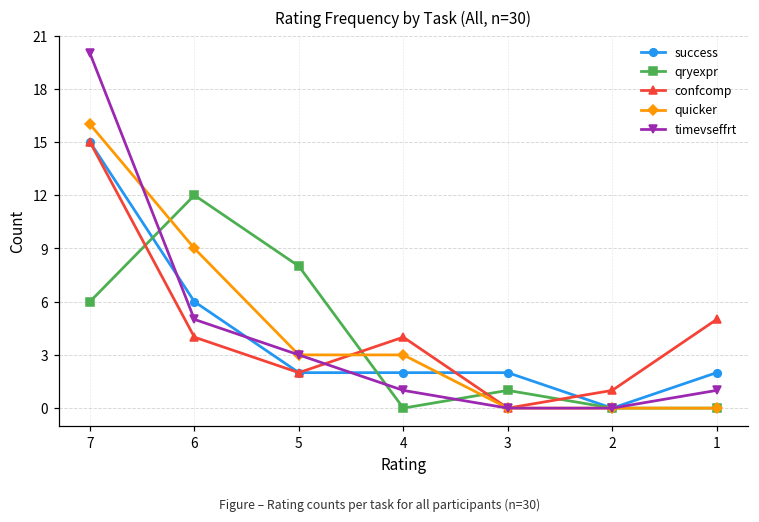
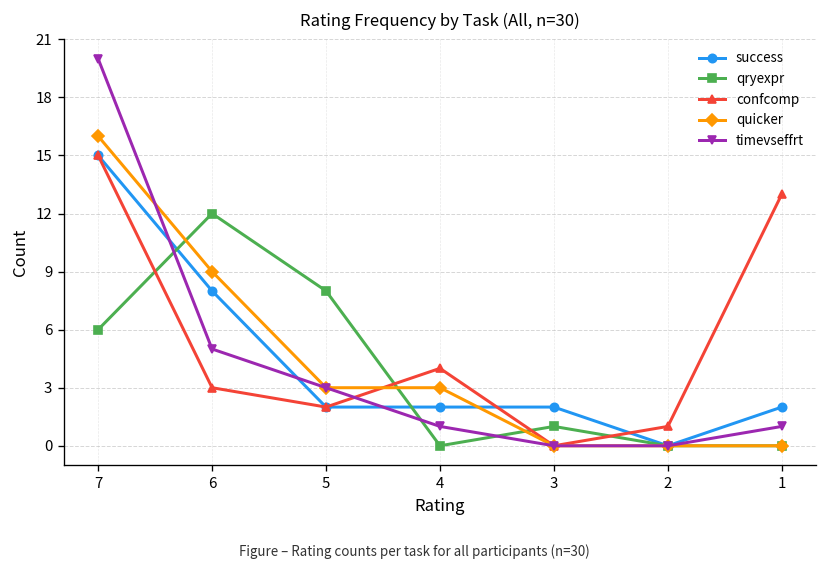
success, 6: 6 -> 8
confcomp, 6: 4 -> 3
confcomp, 1: 5 -> 13
